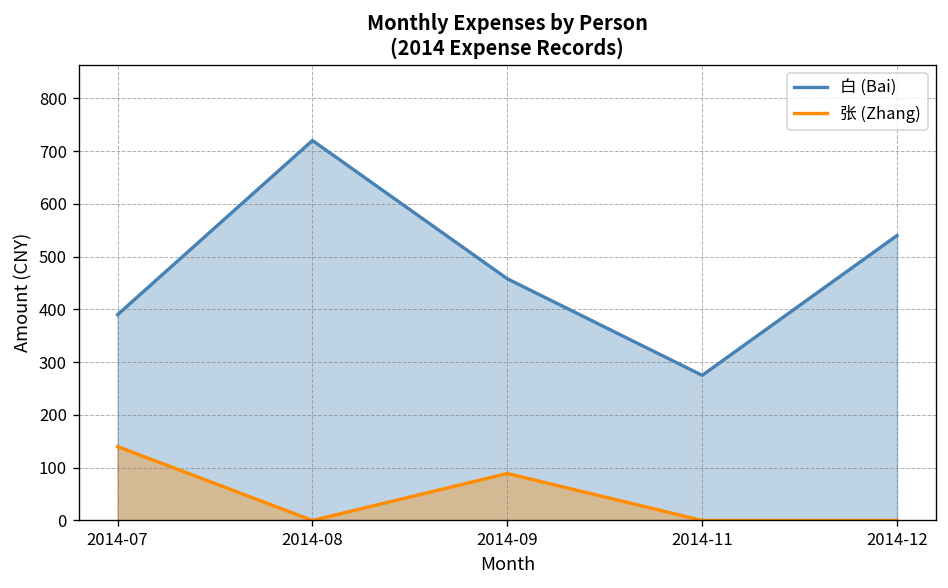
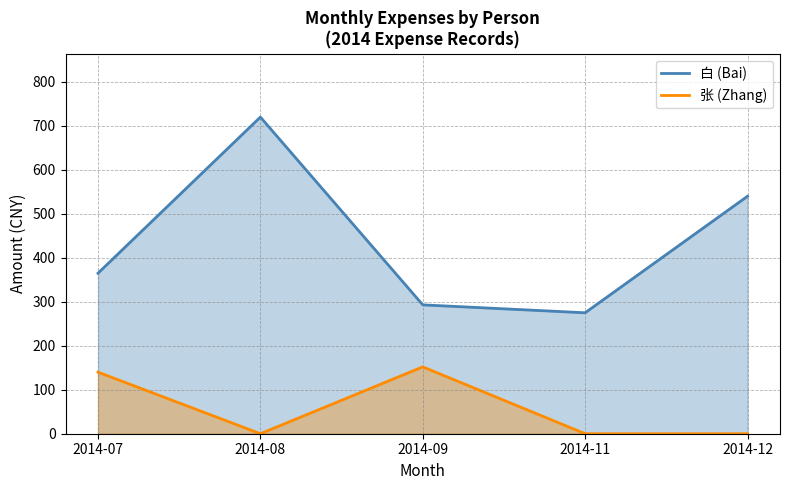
白 (Bai), 2014-07: 390 -> 370
白 (Bai), 2014-09: 460 -> 290
张 (Zhang), 2014-09: 90 -> 150
